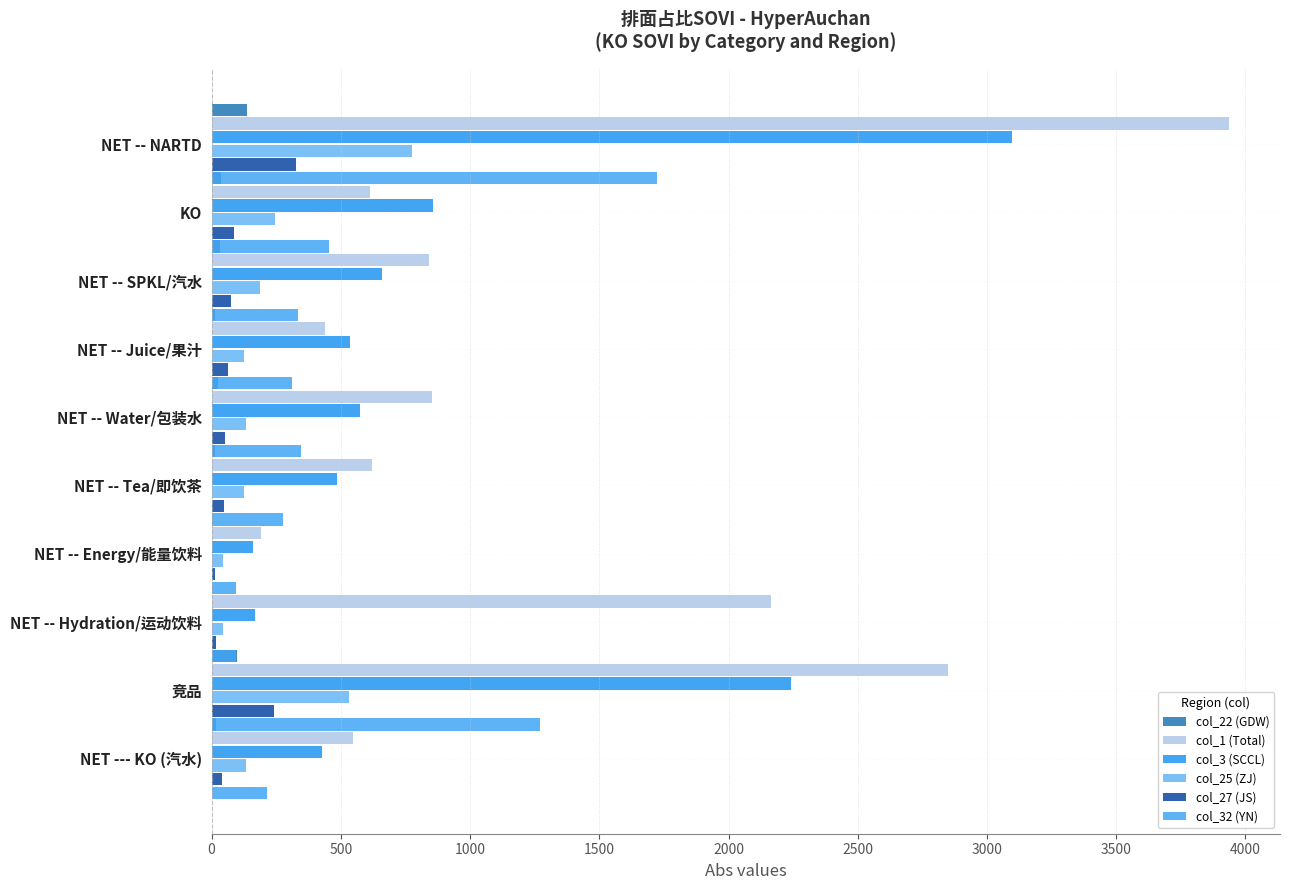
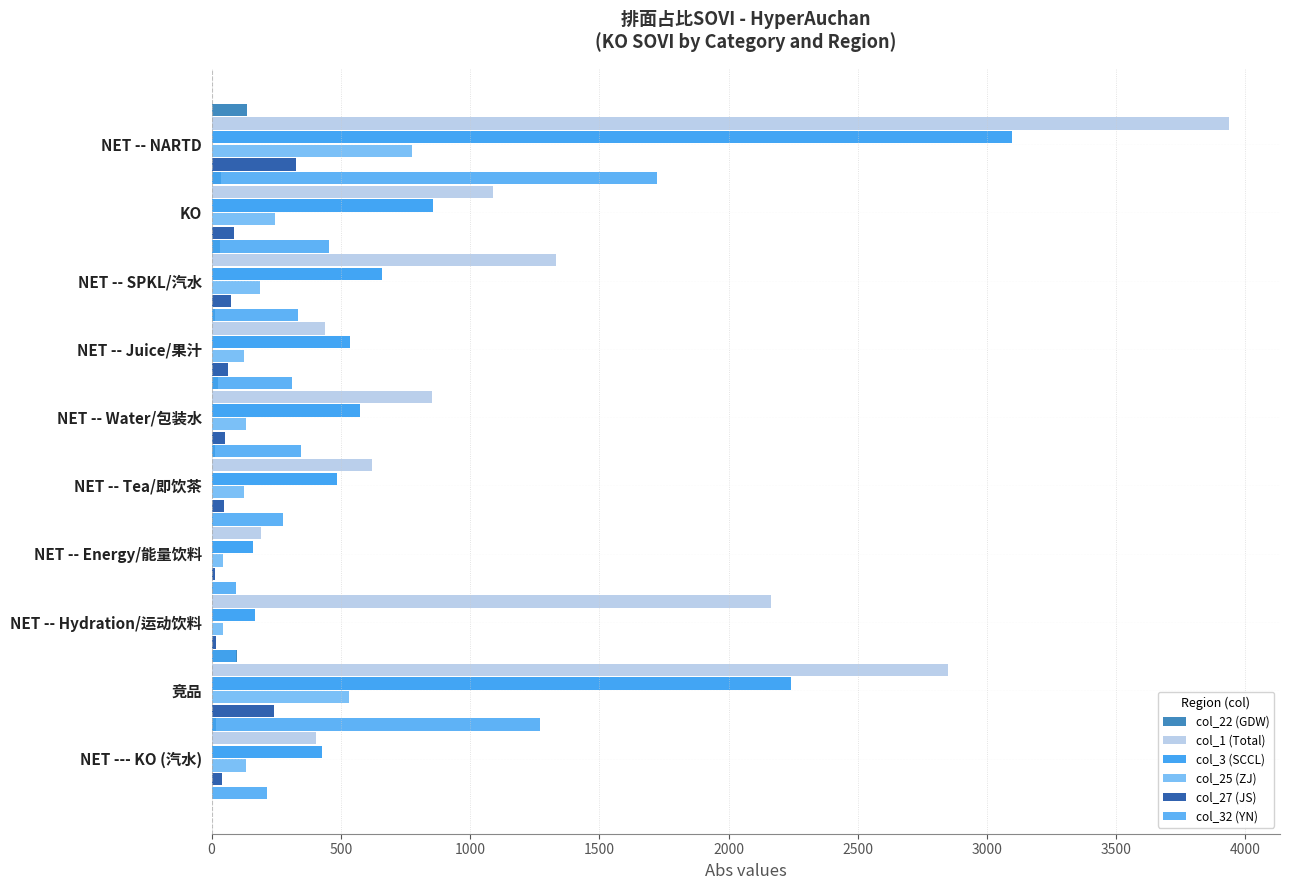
col_1 (Total), KO: 610 -> 1090
col_1 (Total), NET -- SPKL/汽水: 840 -> 1330
col_1 (Total), NET --- KO (汽水): 550 -> 400
